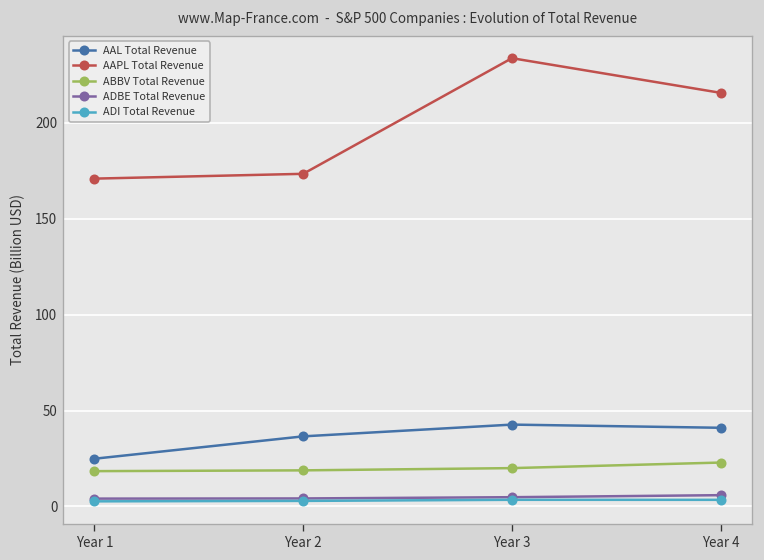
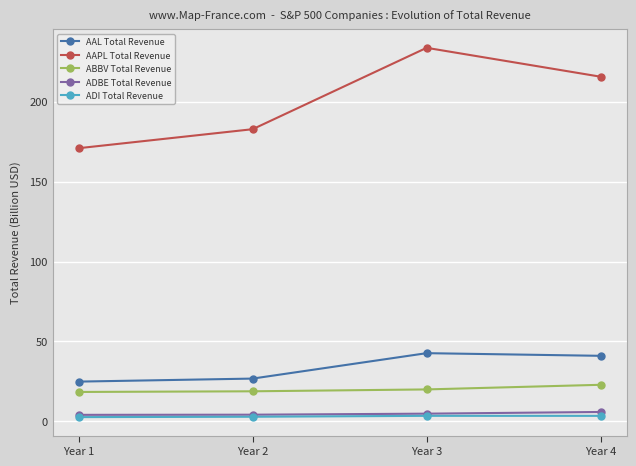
AAL Total Revenue, Year 2: 37 -> 27
AAPL Total Revenue, Year 2: 173 -> 183
